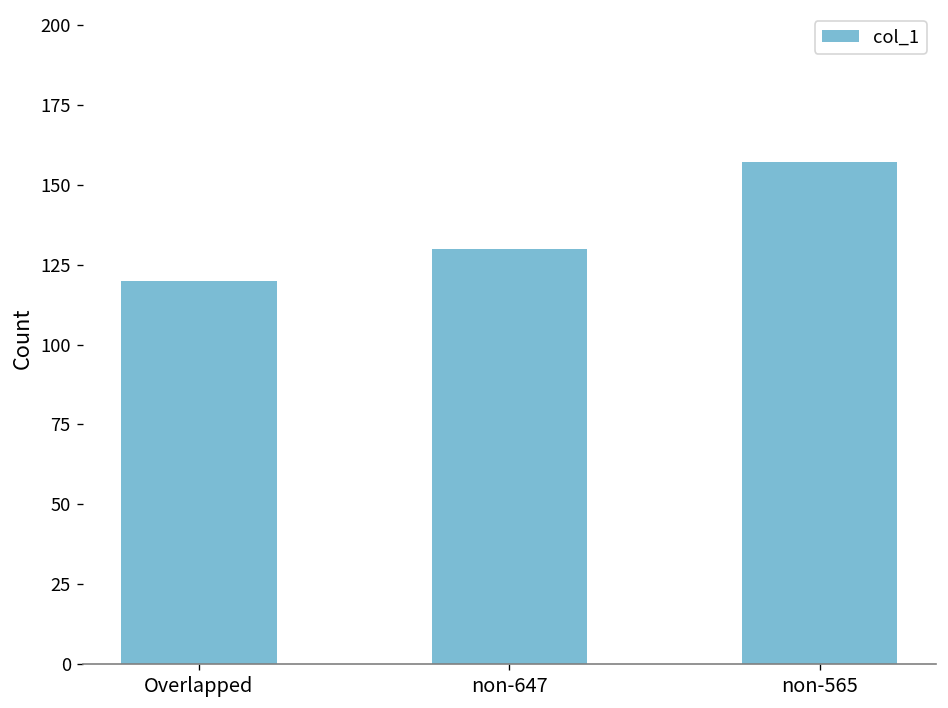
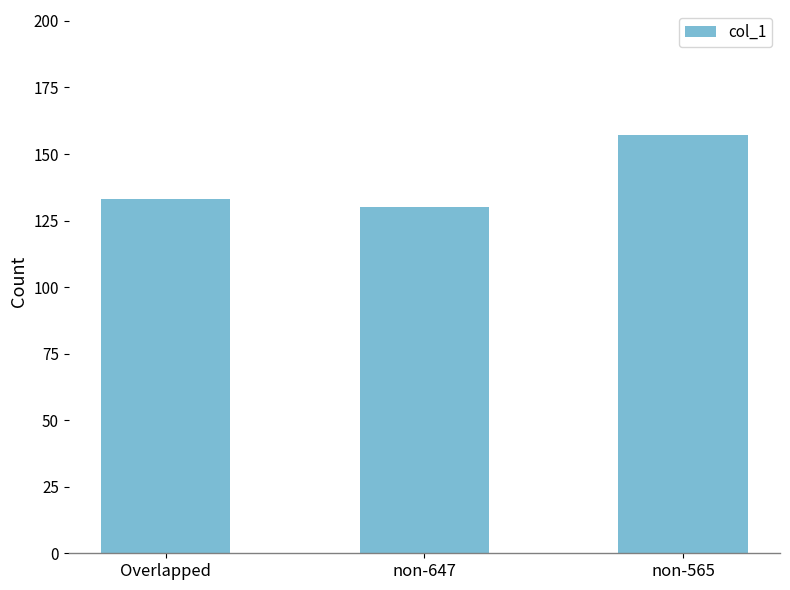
Overlapped: 120 -> 133
